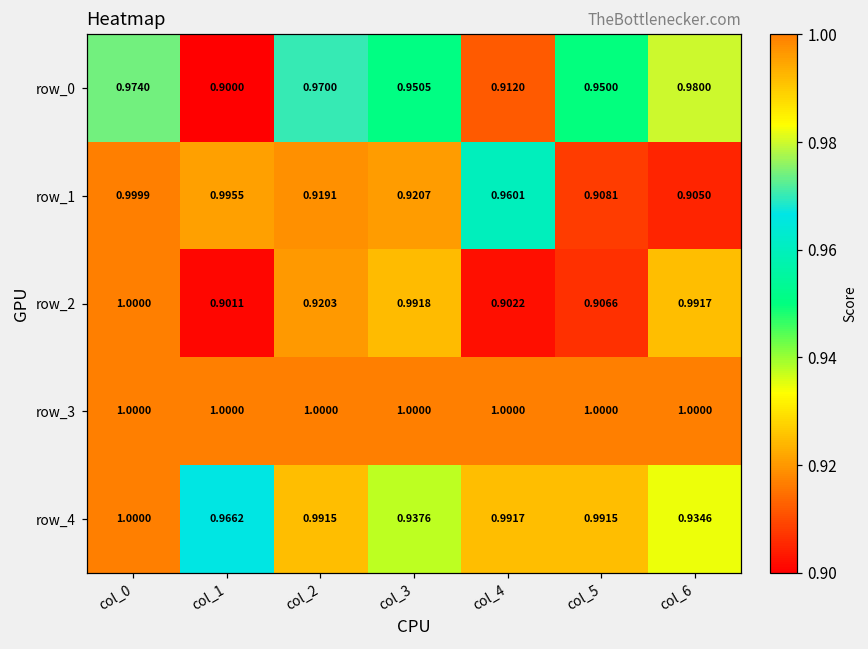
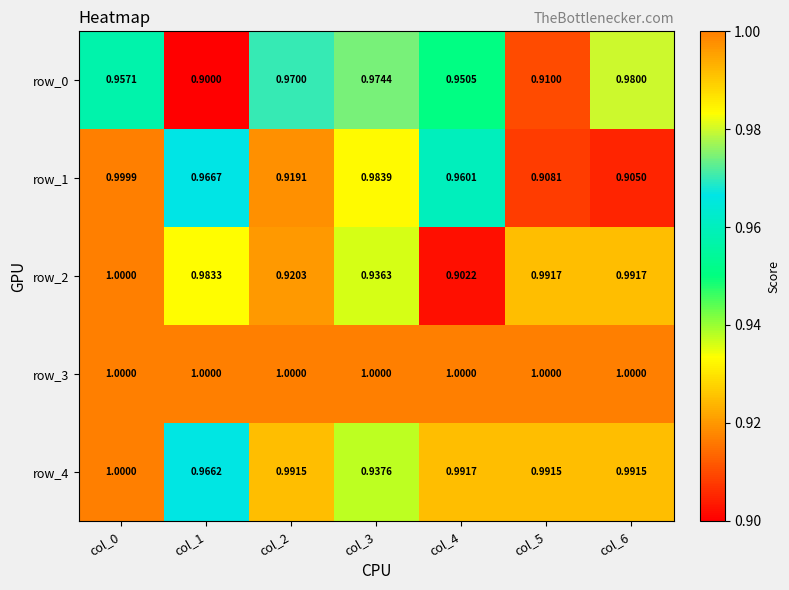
row_0, col_0: 0.9740 -> 0.9571
row_0, col_3: 0.9505 -> 0.9744
row_0, col_4: 0.9120 -> 0.9505
row_0, col_5: 0.9500 -> 0.9100
row_1, col_1: 0.9955 -> 0.9667
row_1, col_3: 0.9207 -> 0.9839
row_2, col_1: 0.9011 -> 0.9833
row_2, col_3: 0.9918 -> 0.9363
row_2, col_5: 0.9066 -> 0.9917
row_4, col_6: 0.9346 -> 0.9915
